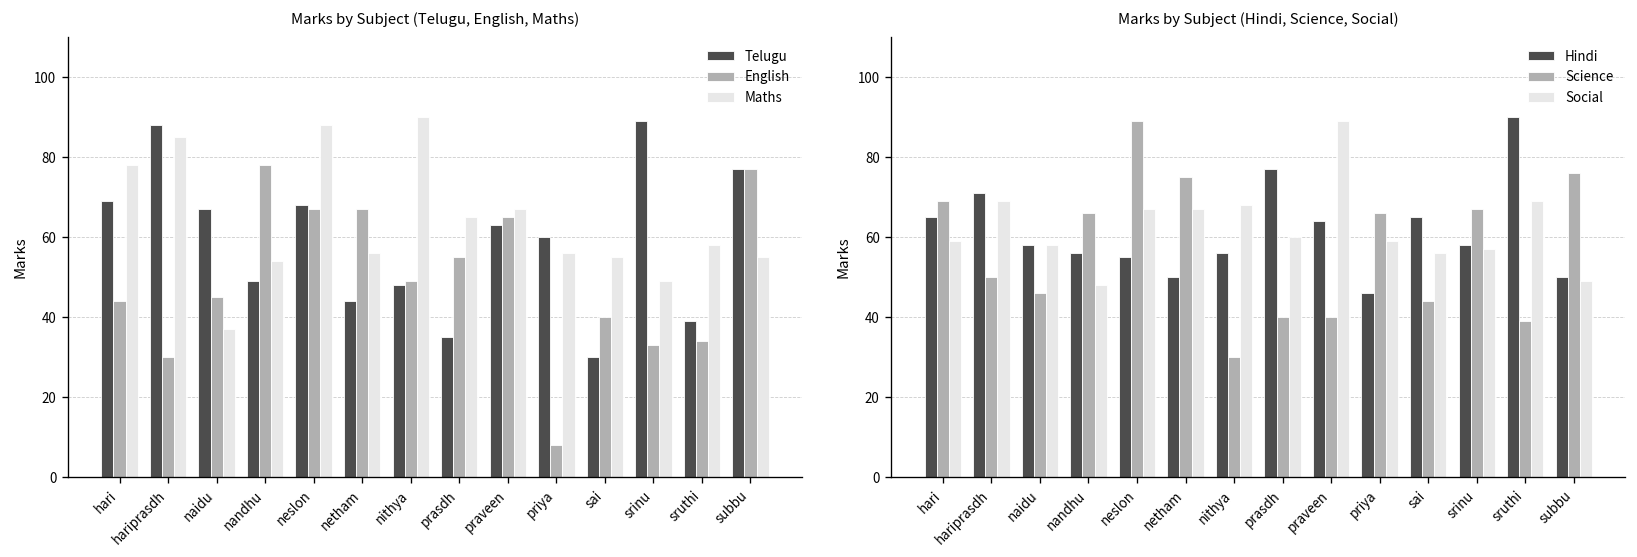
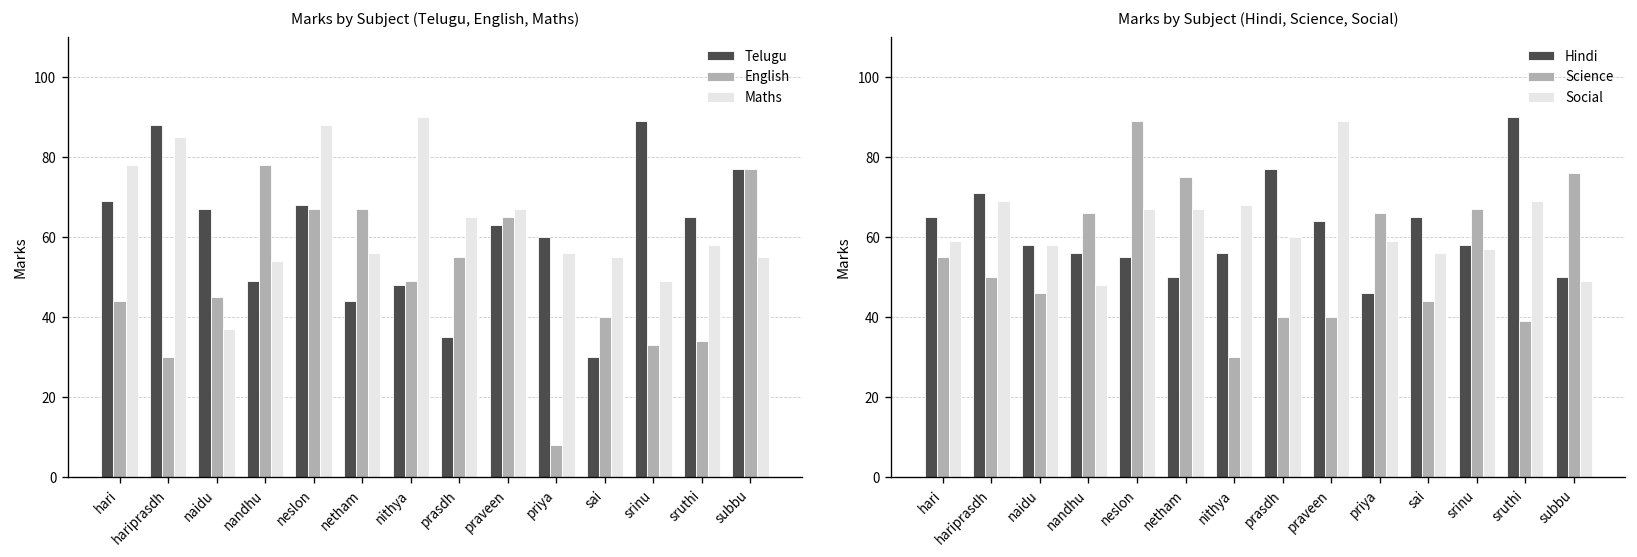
Marks by Subject (Telugu, English, Maths), Telugu, sruthi: 39 -> 65
Marks by Subject (Hindi, Science, Social), Science, hari: 69 -> 55
